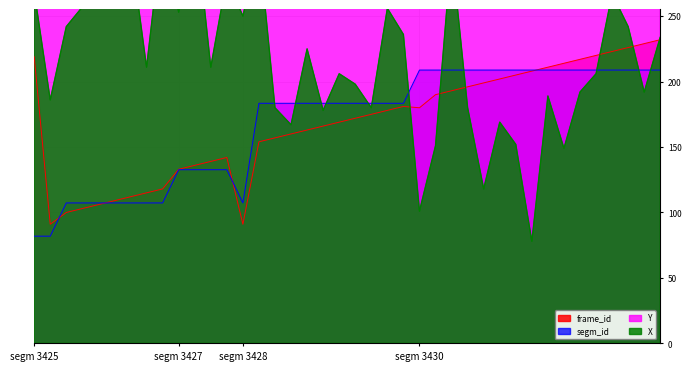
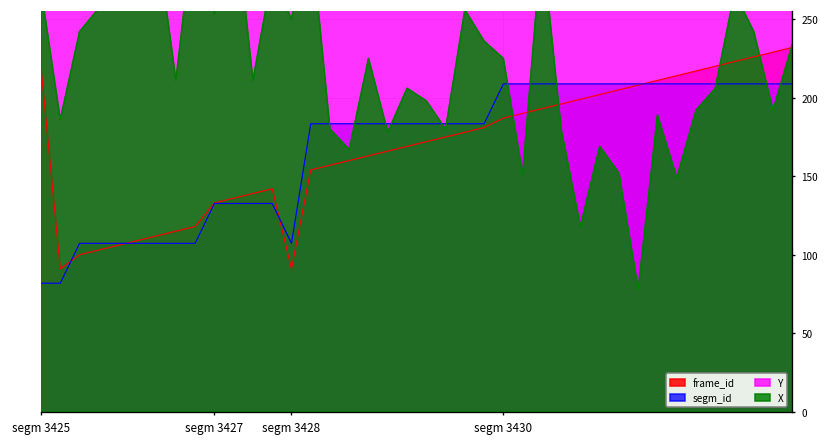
frame_id, segm 3430: 180 -> 187
X, segm 3430: 101 -> 225
